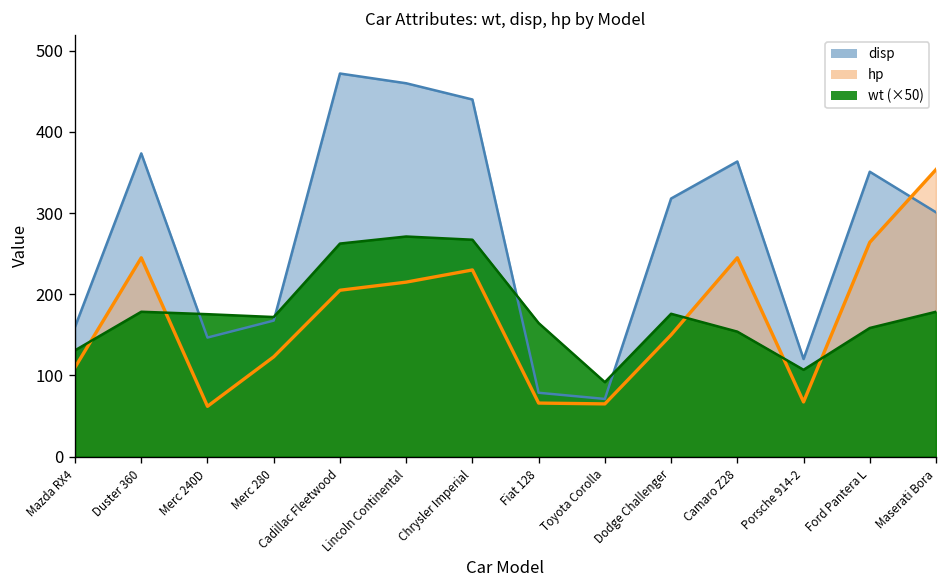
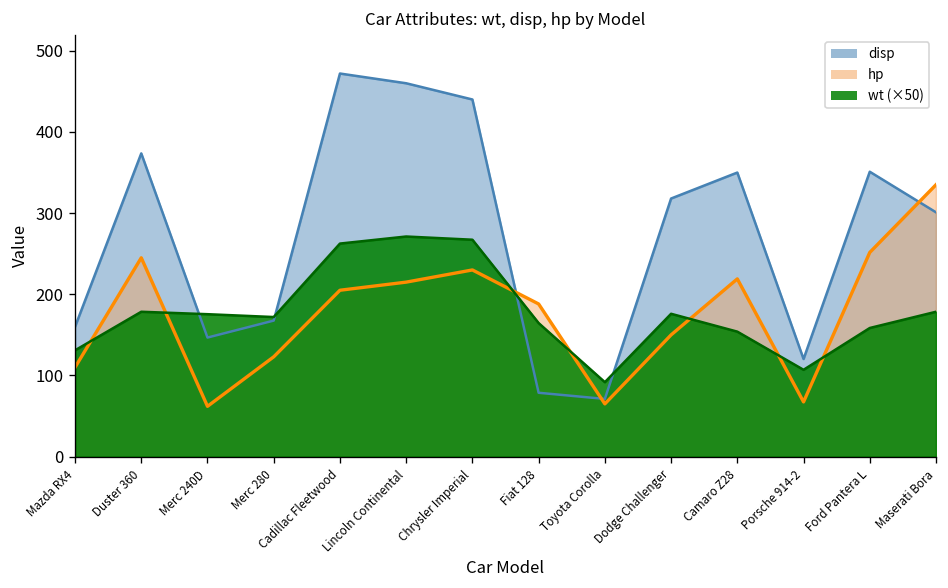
hp, Fiat 128: 70 -> 190
disp, Camaro Z28: 360 -> 350
hp, Camaro Z28: 250 -> 220
hp, Ford Pantera L: 260 -> 250
hp, Maserati Bora: 350 -> 340
